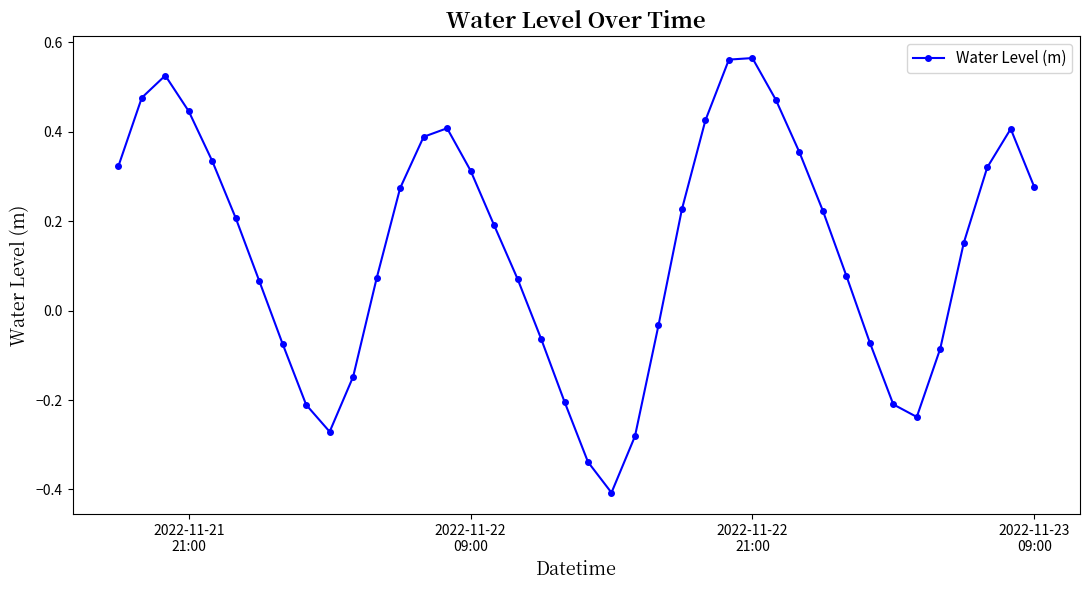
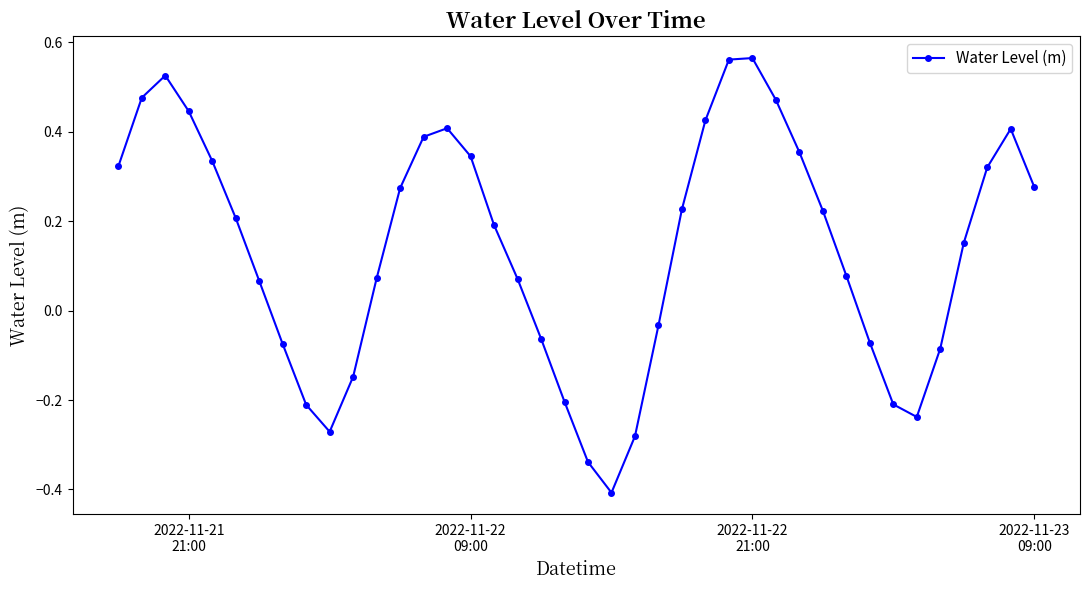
2022-11-22 09:00: 0.31 -> 0.35
